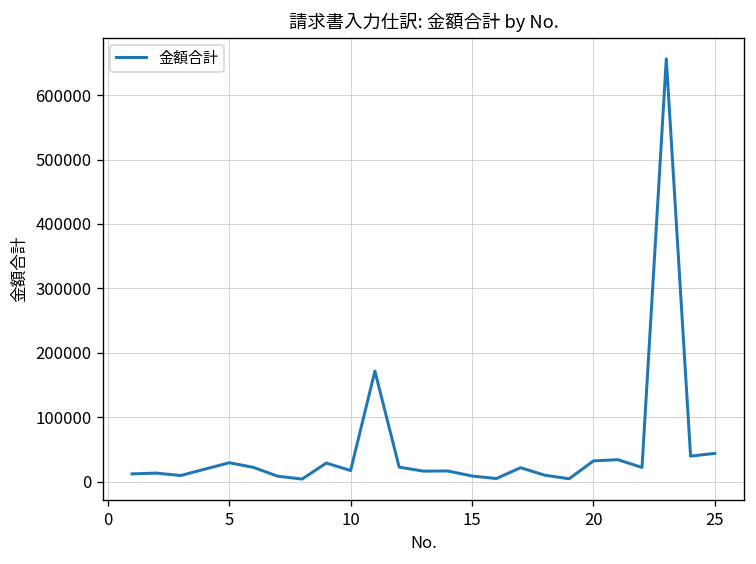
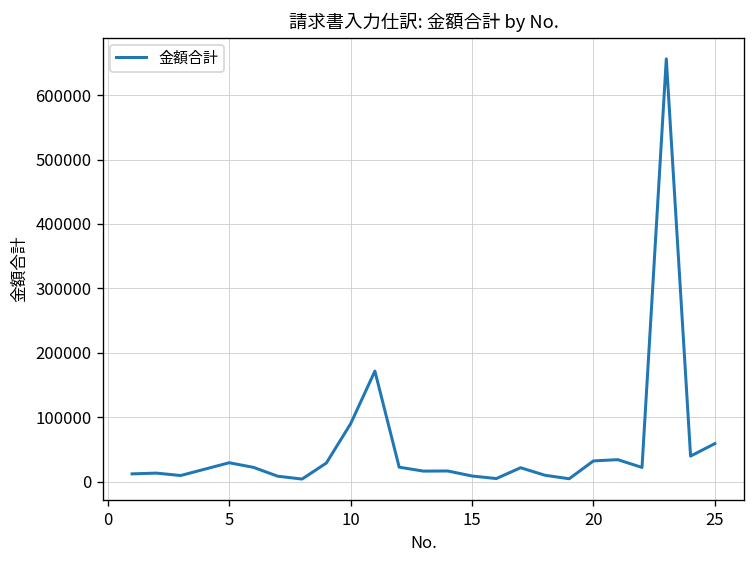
10: 20000 -> 90000
25: 40000 -> 60000
